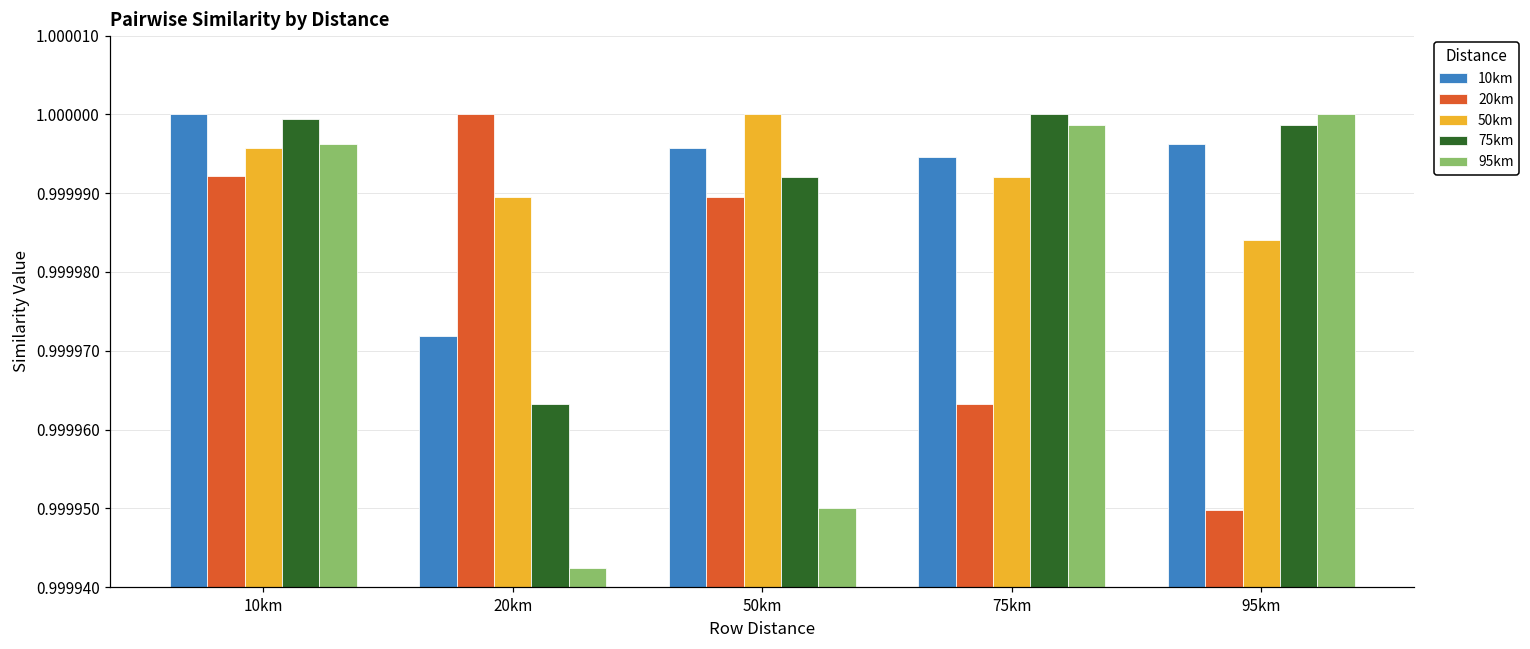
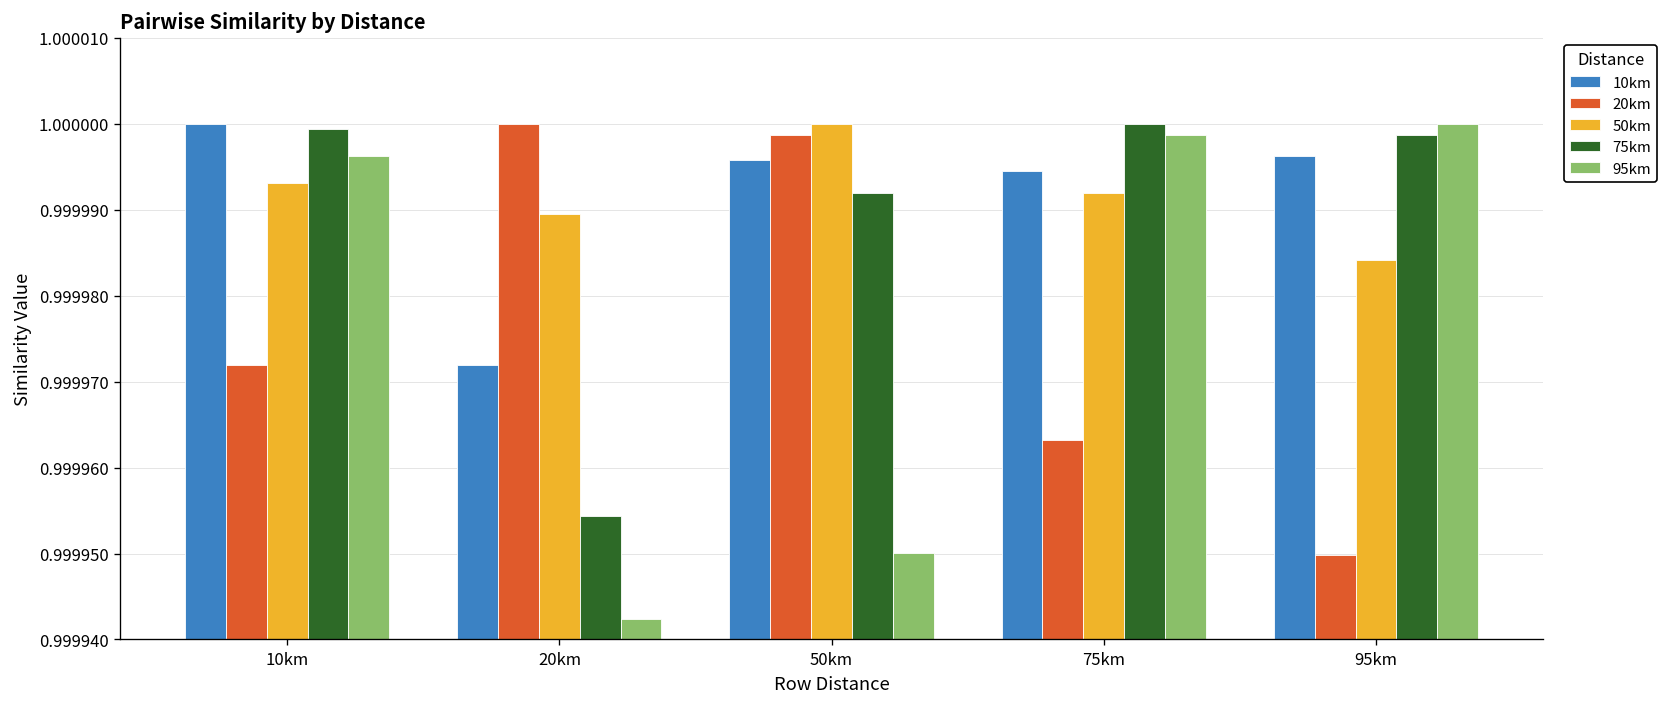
20km, 10km: 0.999992 -> 0.999972
50km, 10km: 0.999996 -> 0.999993
75km, 20km: 0.999963 -> 0.999954
20km, 50km: 0.999990 -> 0.999999
